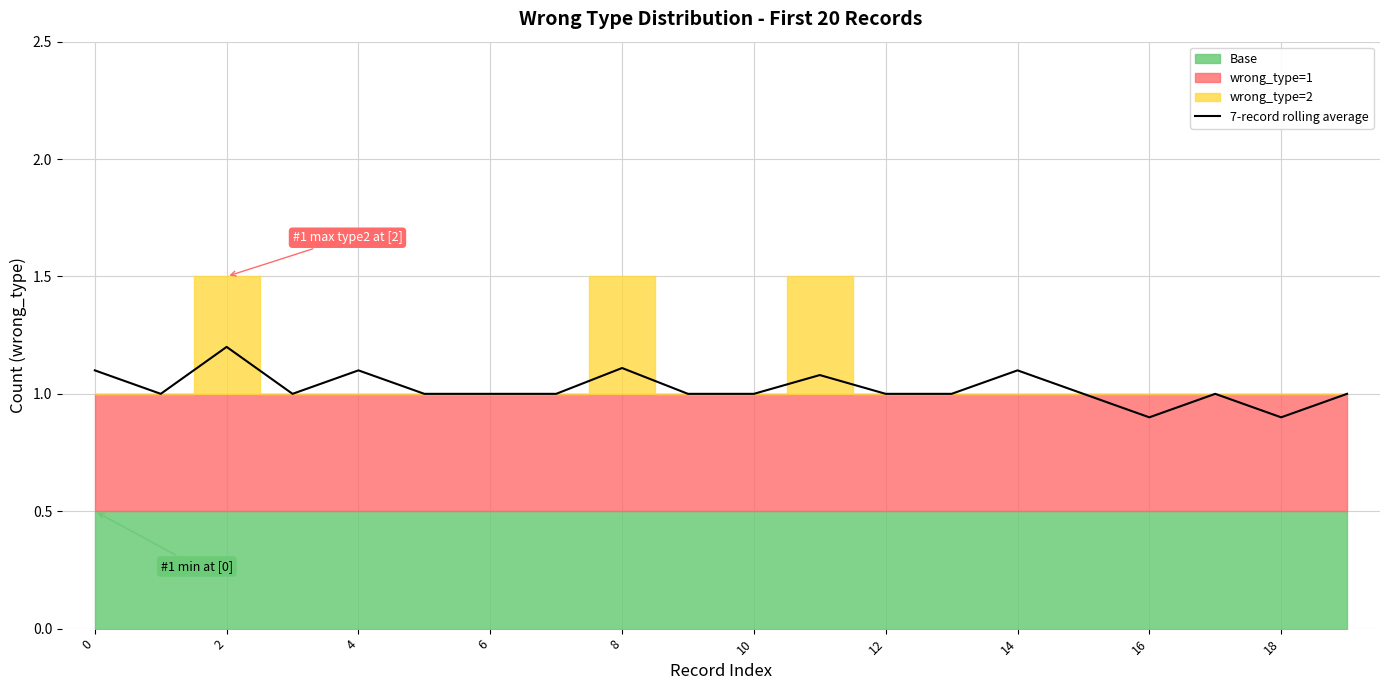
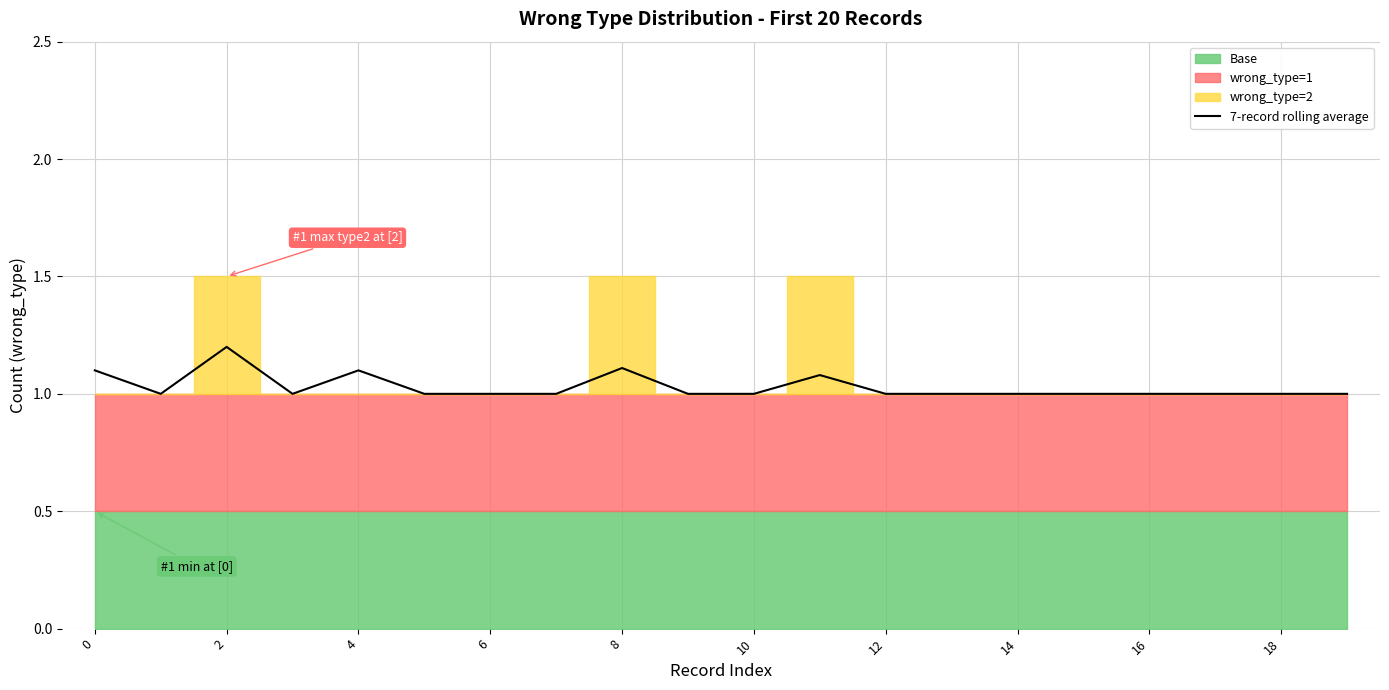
7-record rolling average, 14: 1.1 -> 1.0
7-record rolling average, 16: 0.9 -> 1.0
7-record rolling average, 18: 0.9 -> 1.0
